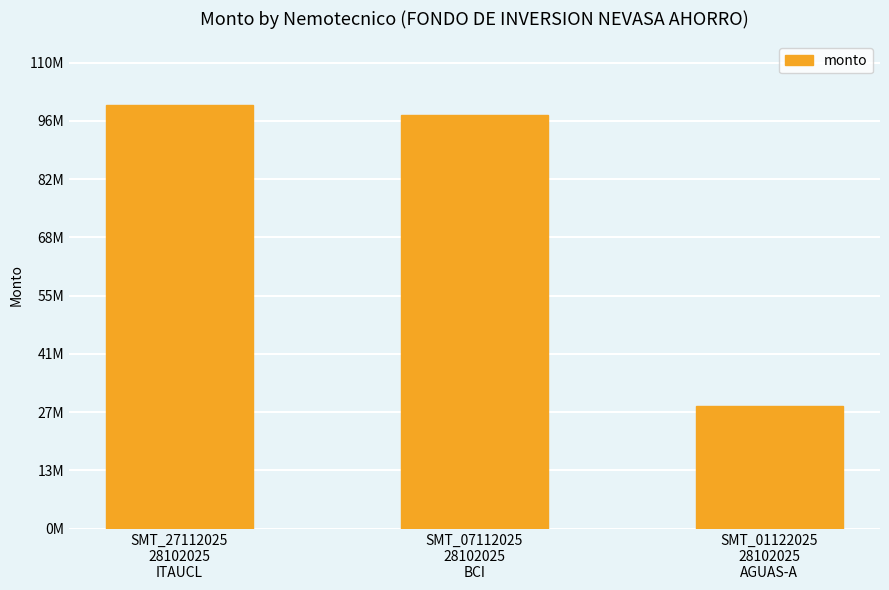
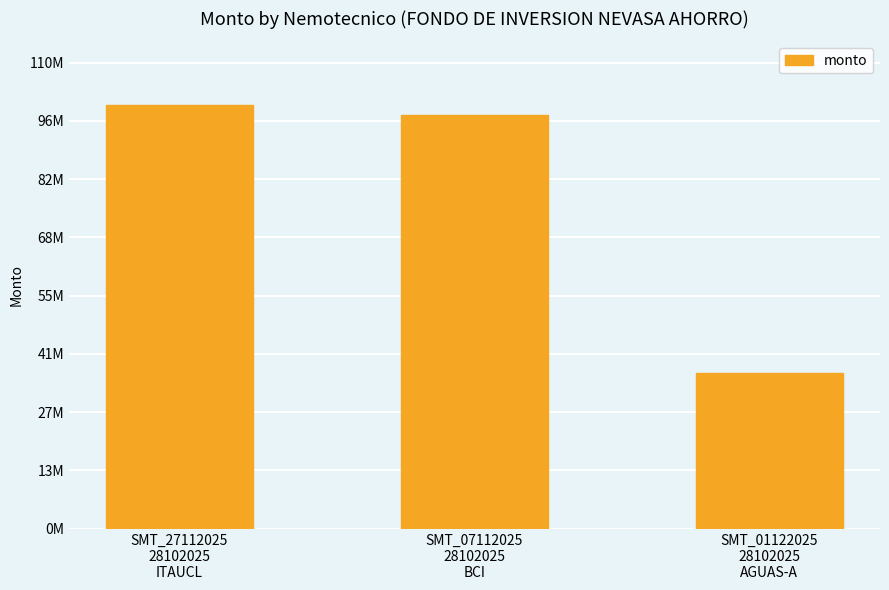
SMT_01122025 28102025 AGUAS-A: 29000000 -> 37000000
